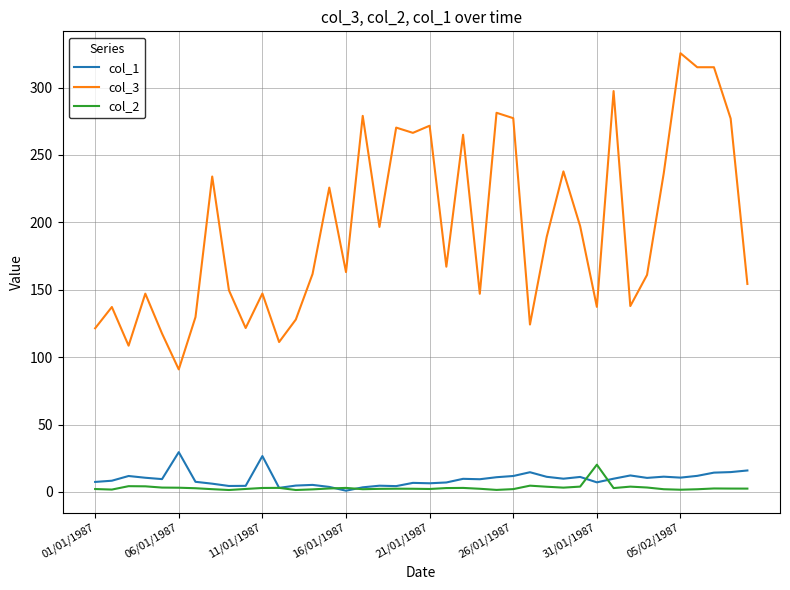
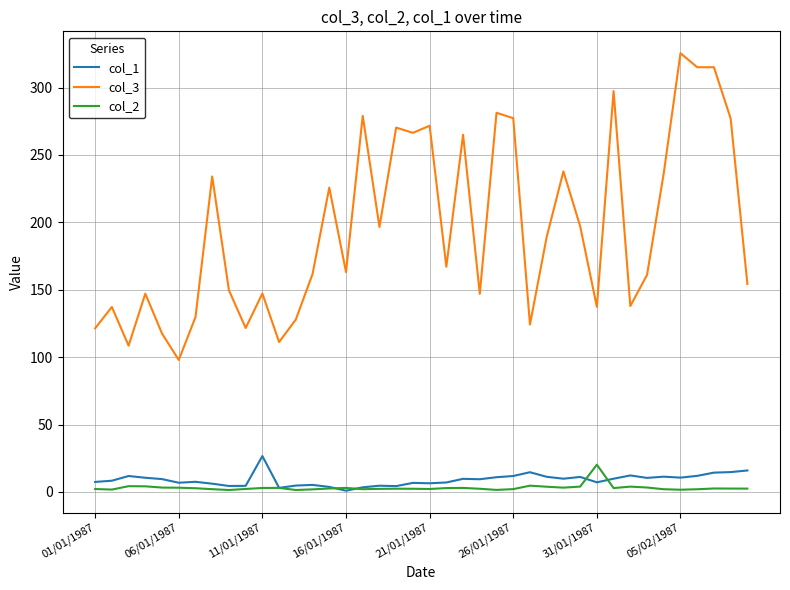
col_1, 06/01/1987: 30 -> 7
col_3, 06/01/1987: 91 -> 98
